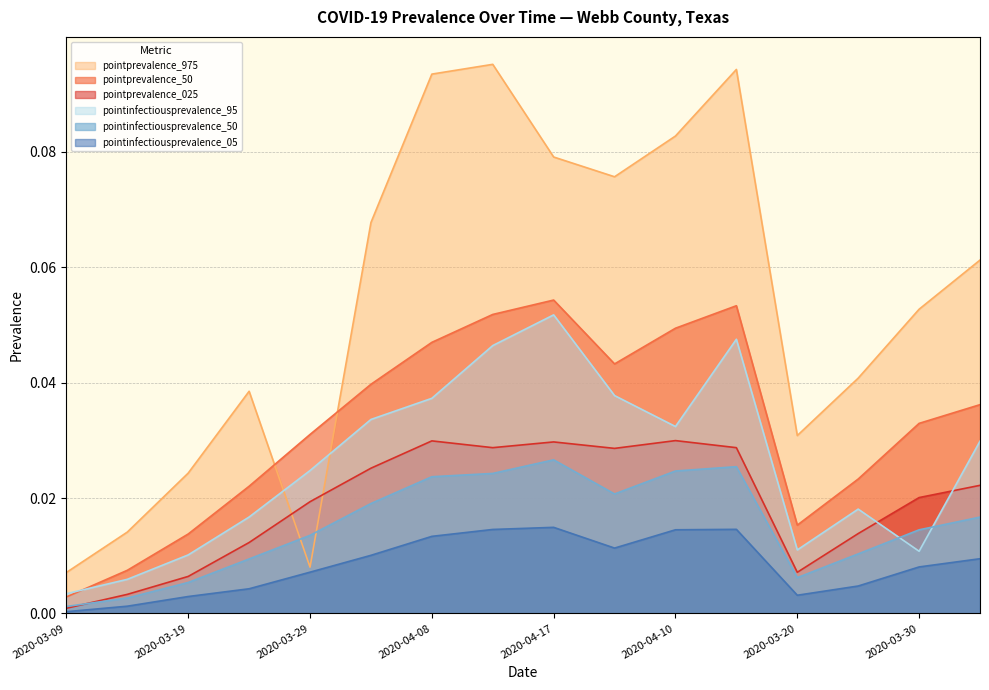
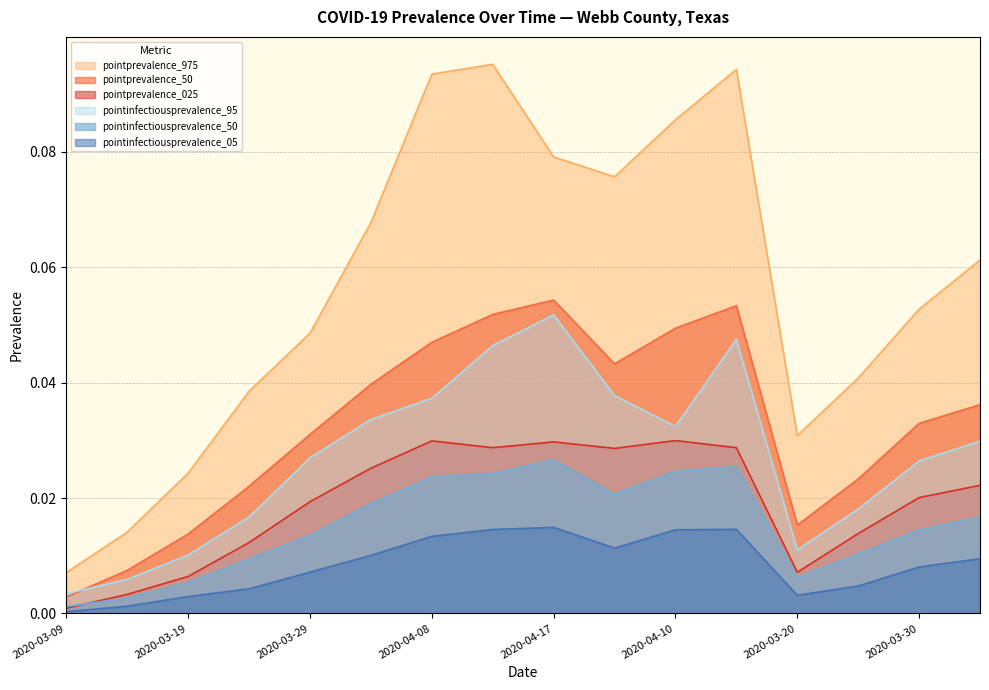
pointprevalence_975, 2020-03-29: 0.008 -> 0.049
pointinfectiousprevalence_95, 2020-03-29: 0.025 -> 0.027
pointprevalence_975, 2020-04-10: 0.083 -> 0.086
pointinfectiousprevalence_95, 2020-03-30: 0.011 -> 0.026
